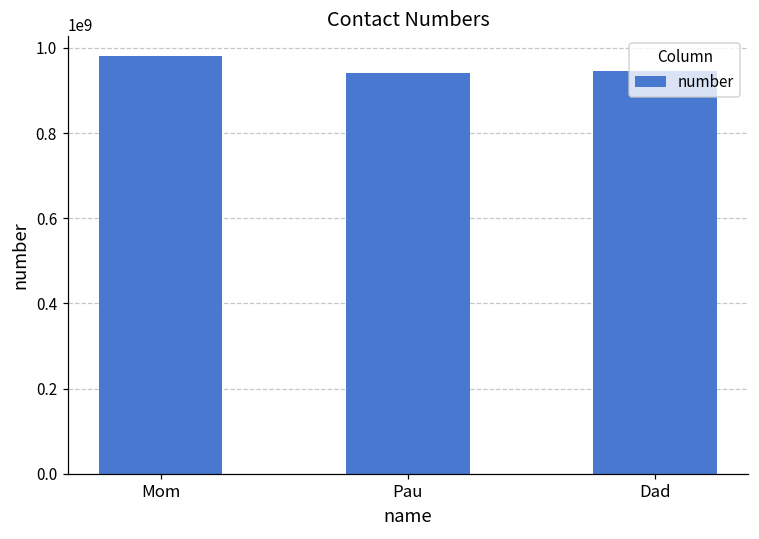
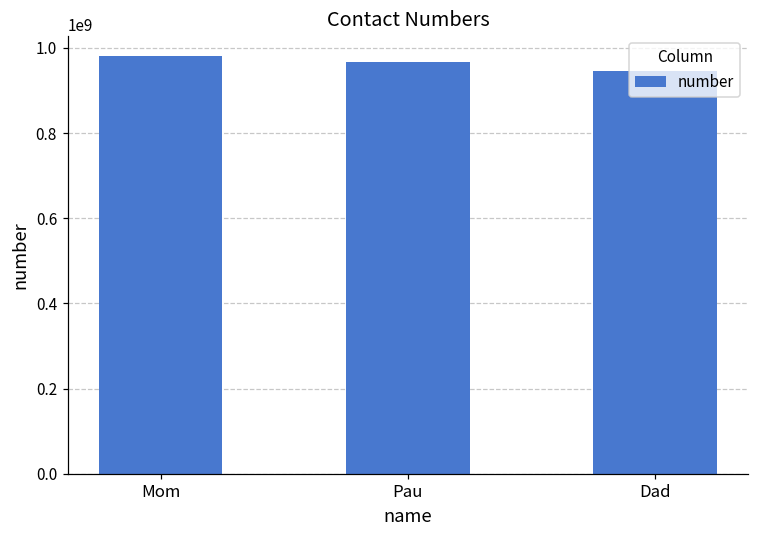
Pau: 940000000 -> 970000000
